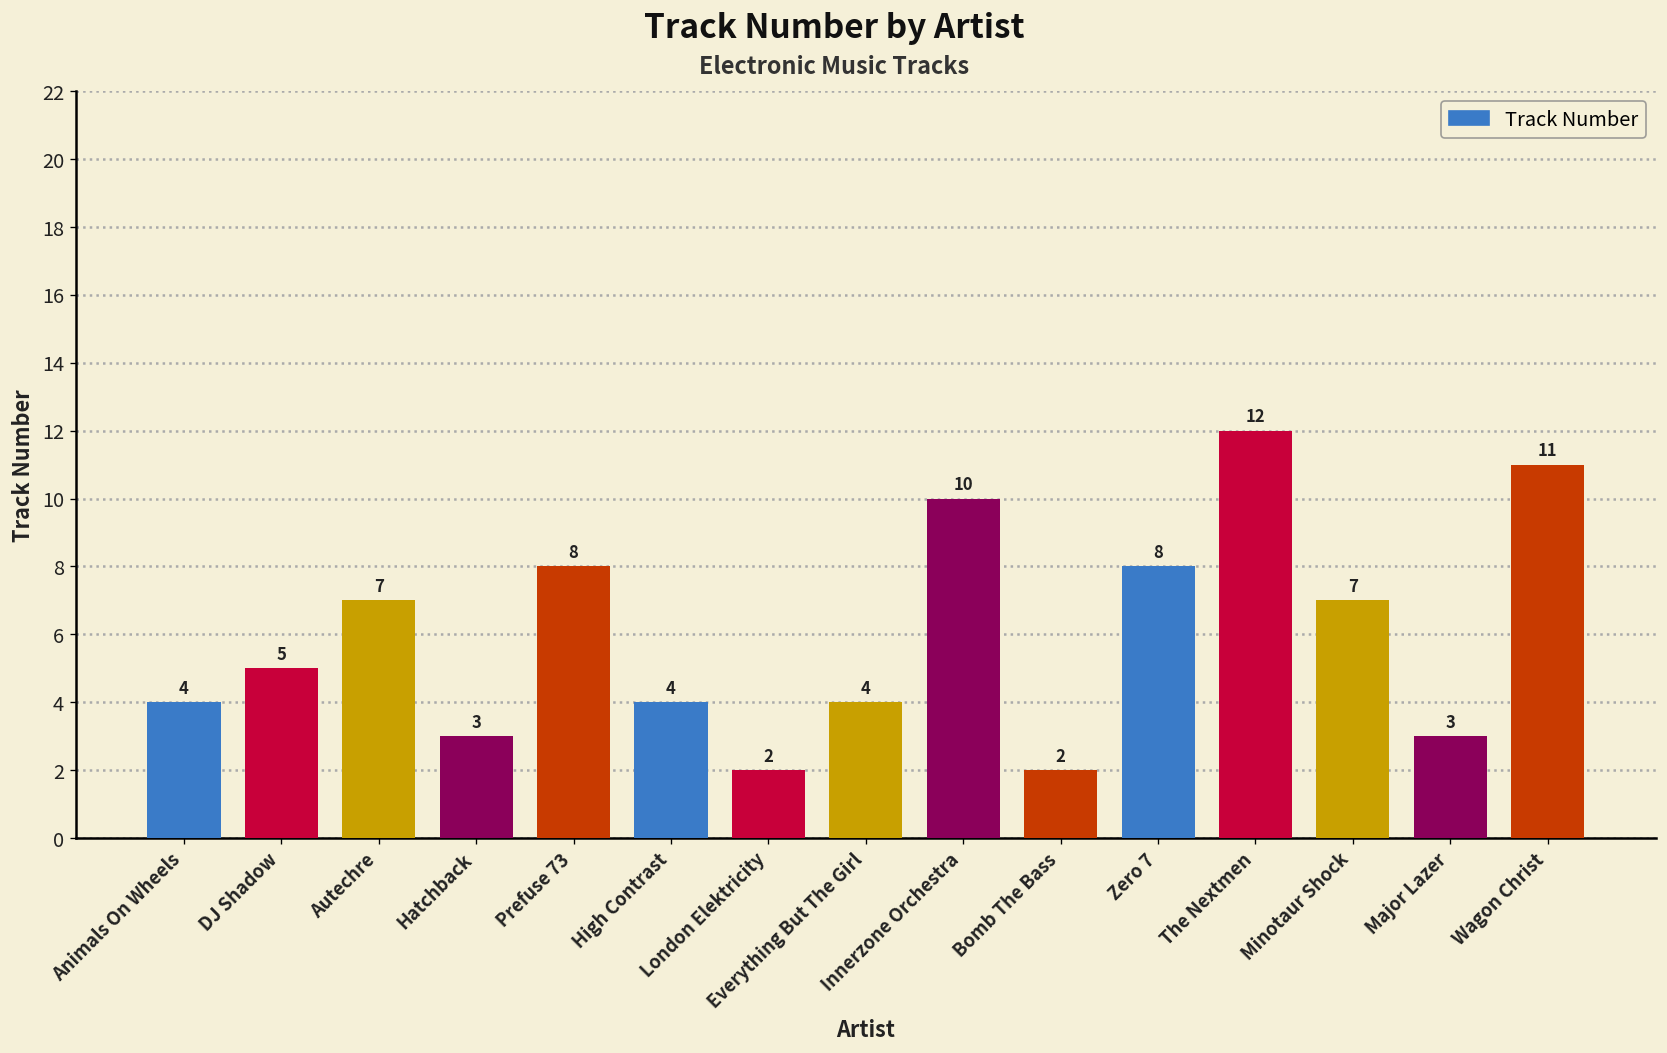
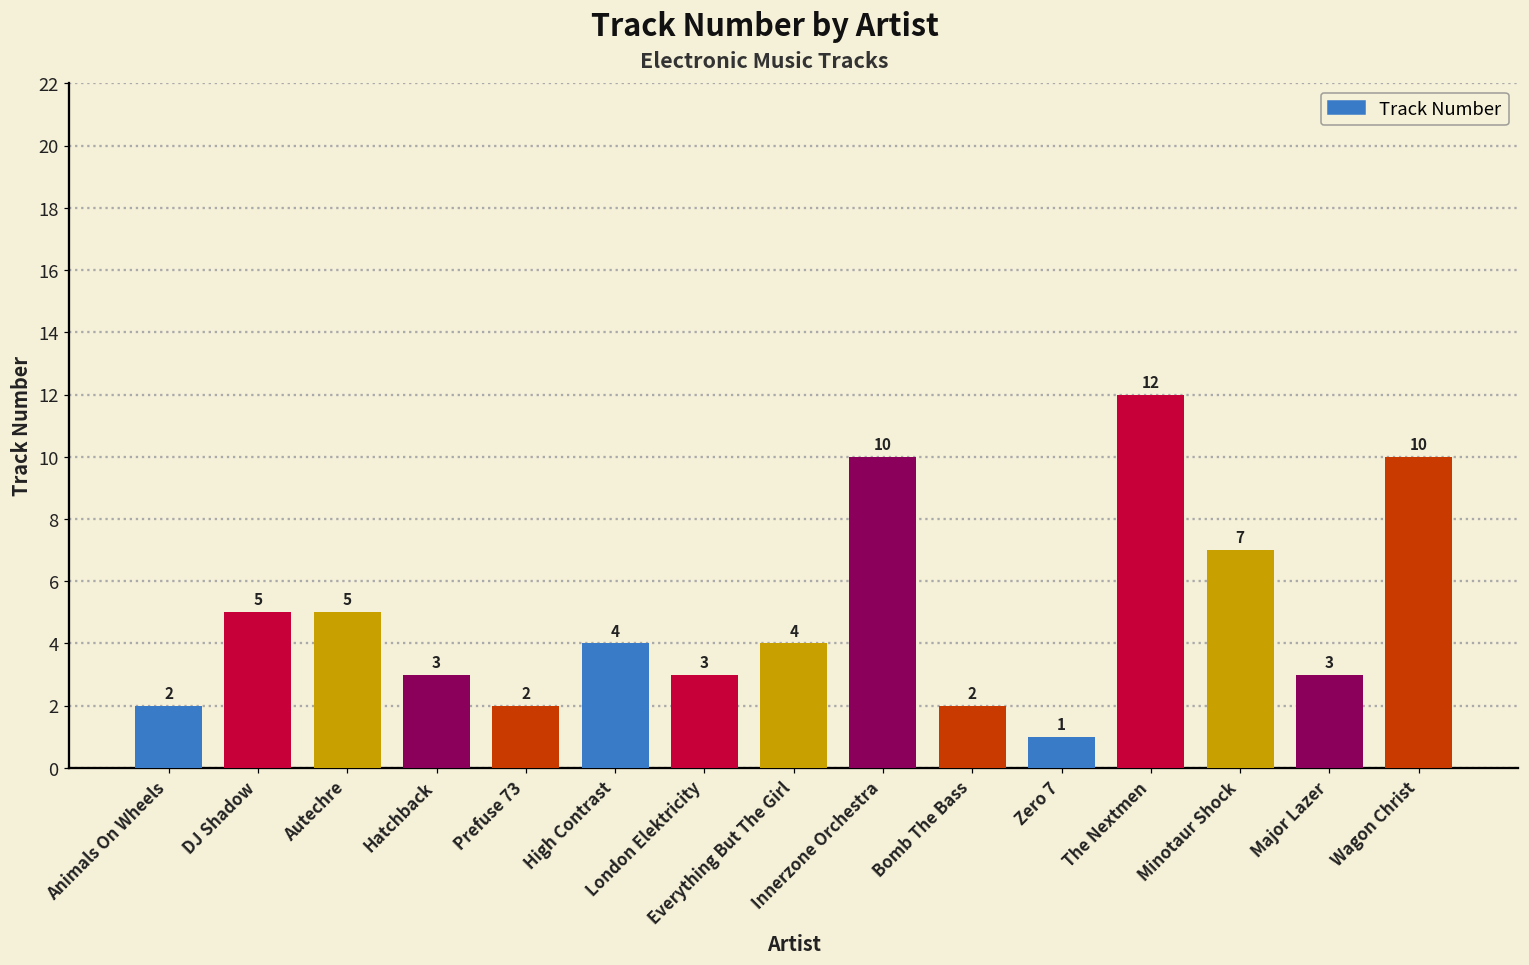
Animals On Wheels: 4 -> 2
Autechre: 7 -> 5
Prefuse 73: 8 -> 2
London Elektricity: 2 -> 3
Zero 7: 8 -> 1
Wagon Christ: 11 -> 10
